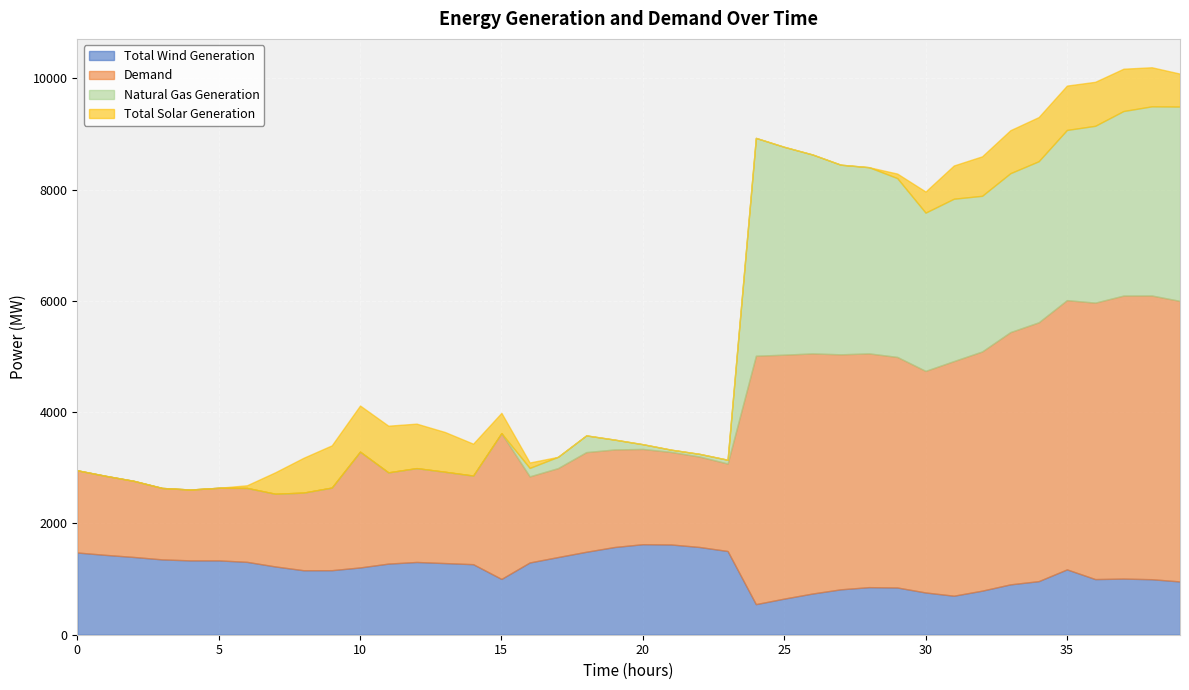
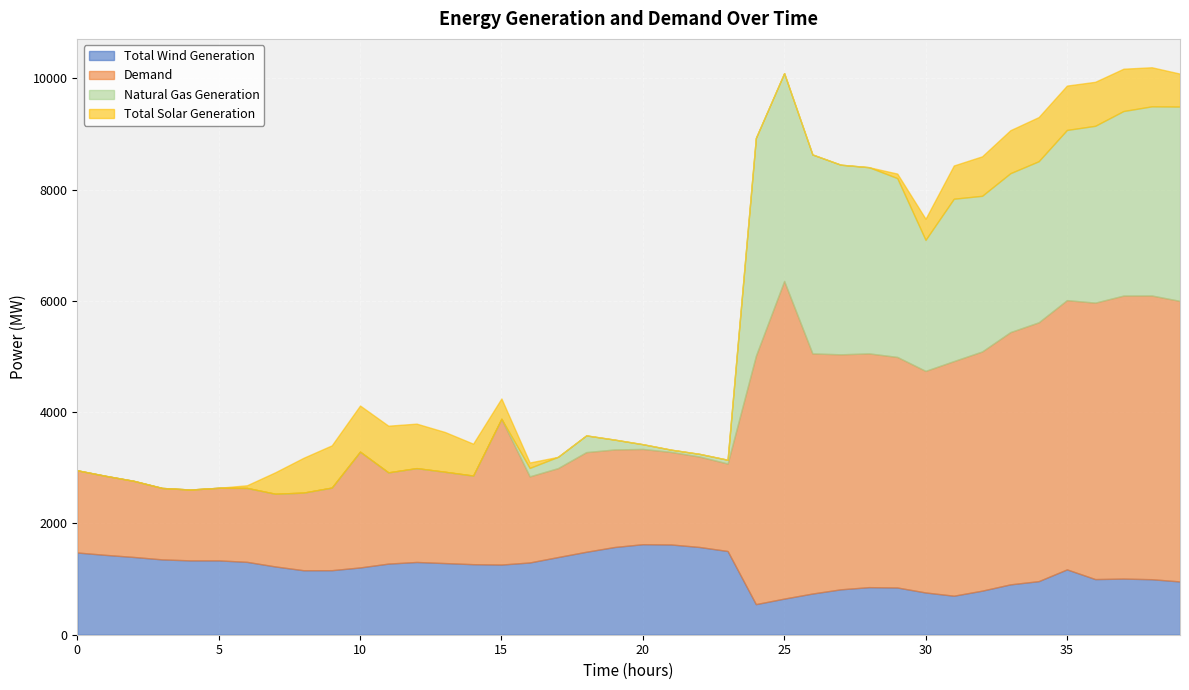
Total Wind Generation, 15: 1000 -> 1300
Demand, 25: 4400 -> 5700
Natural Gas Generation, 30: 2800 -> 2400
